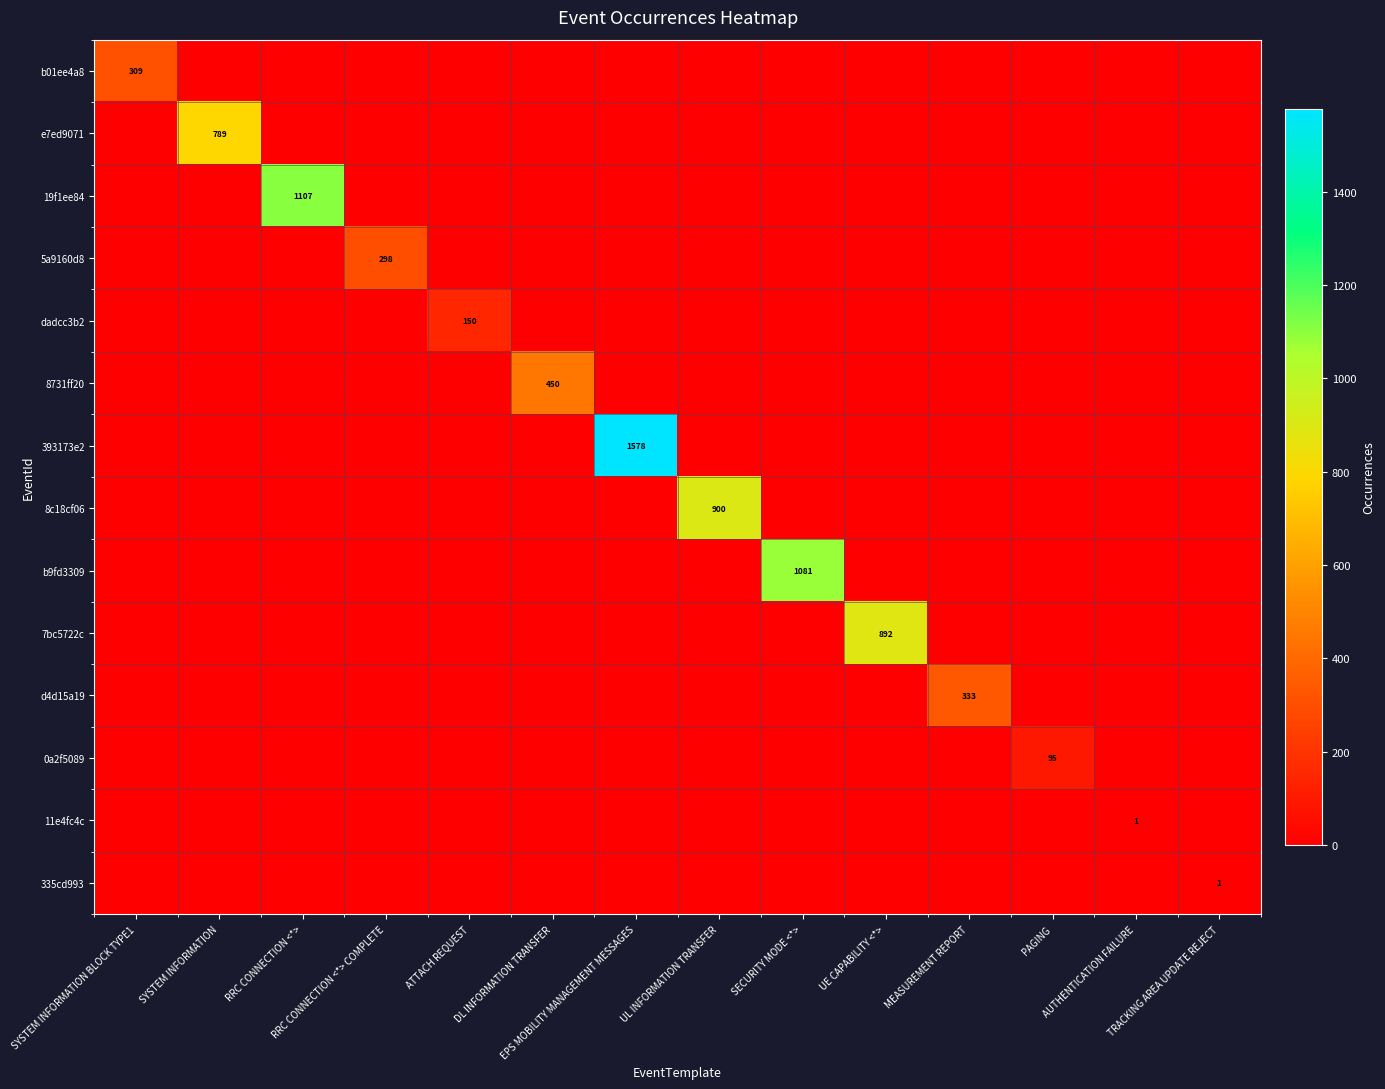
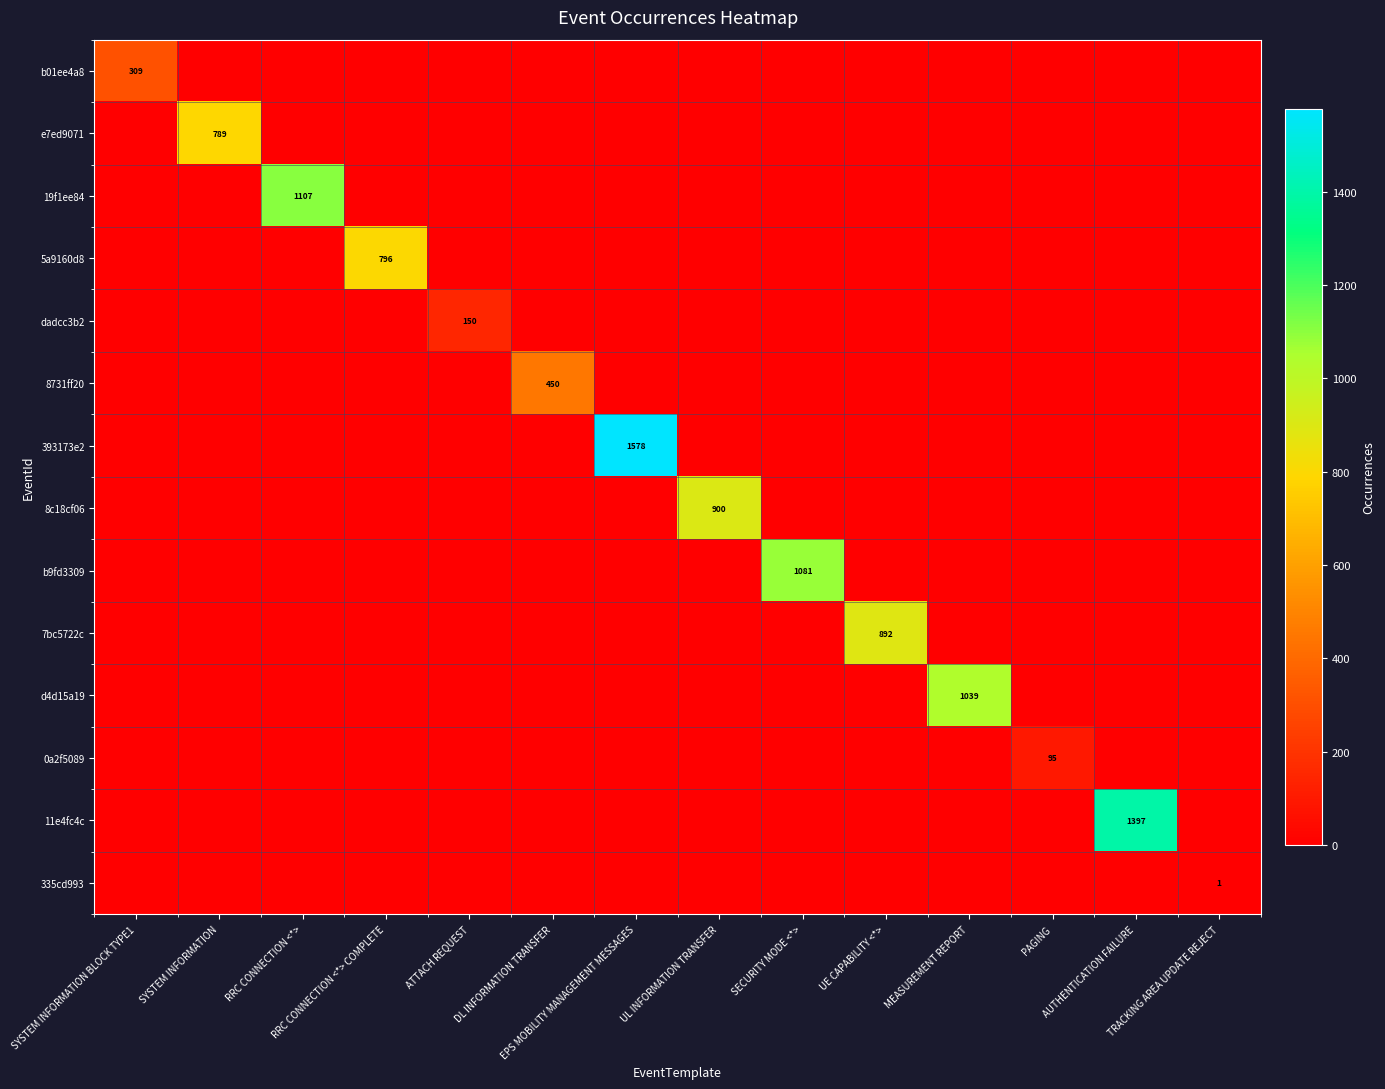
5a9160d8, RRC CONNECTION <*> COMPLETE: 298 -> 796
d4d15a19, MEASUREMENT REPORT: 333 -> 1039
11e4fc4c, AUTHENTICATION FAILURE: 1 -> 1397
